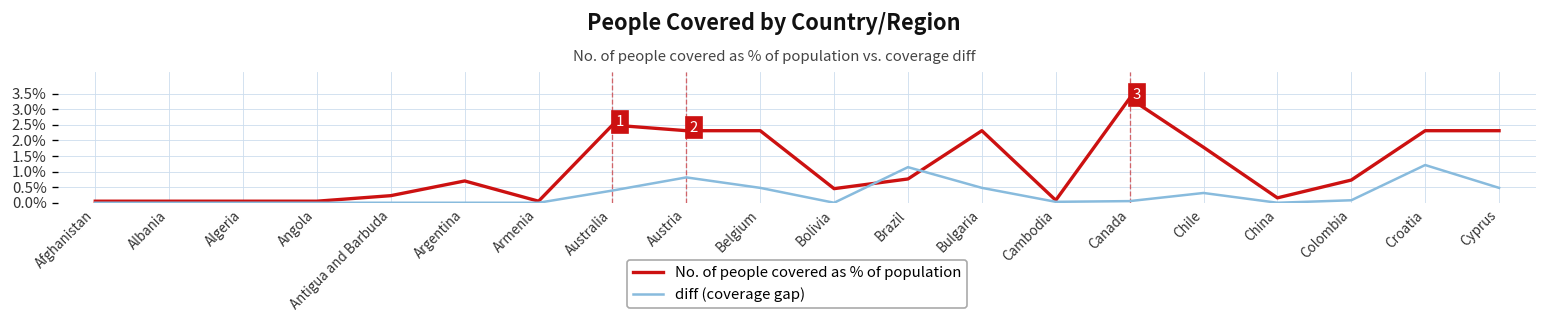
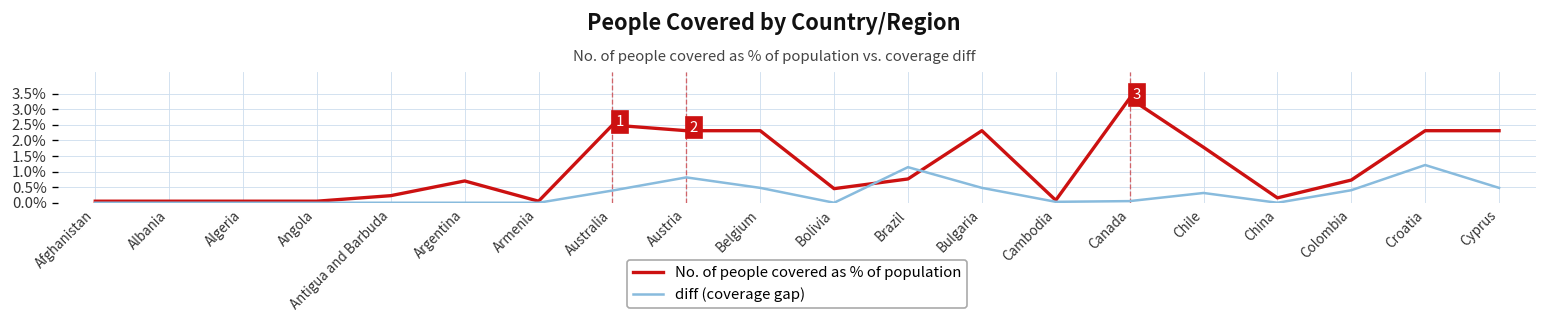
diff (coverage gap), Colombia: 0.1% -> 0.4%
